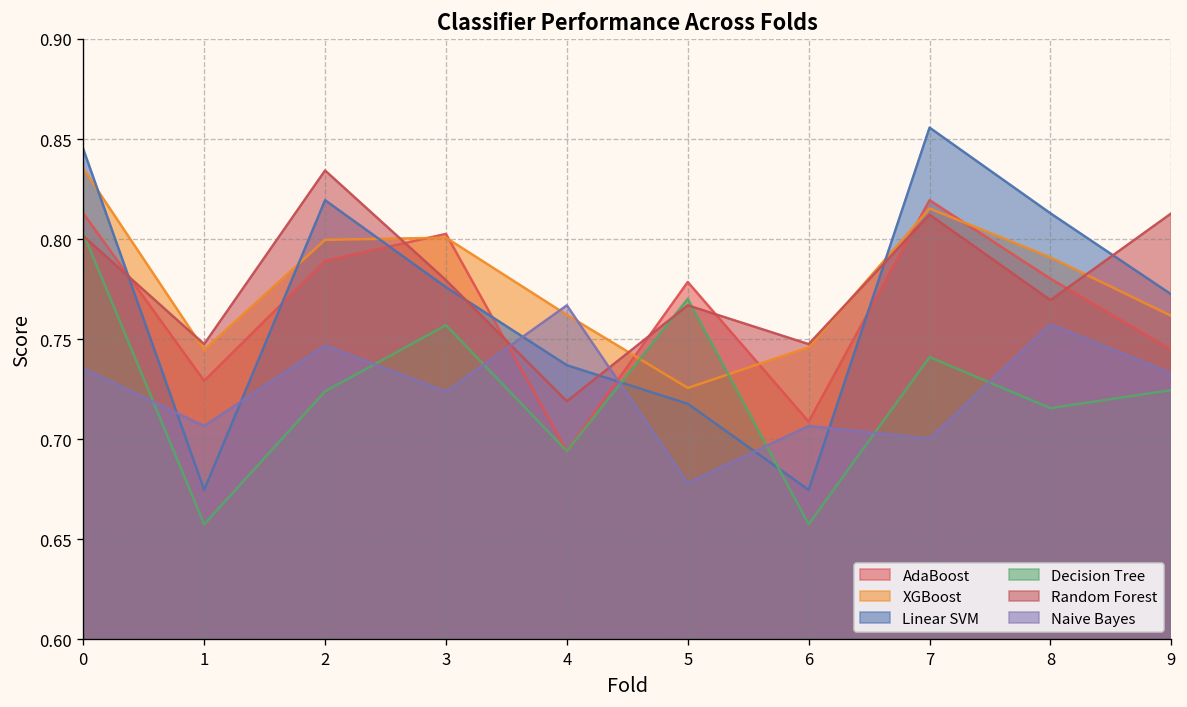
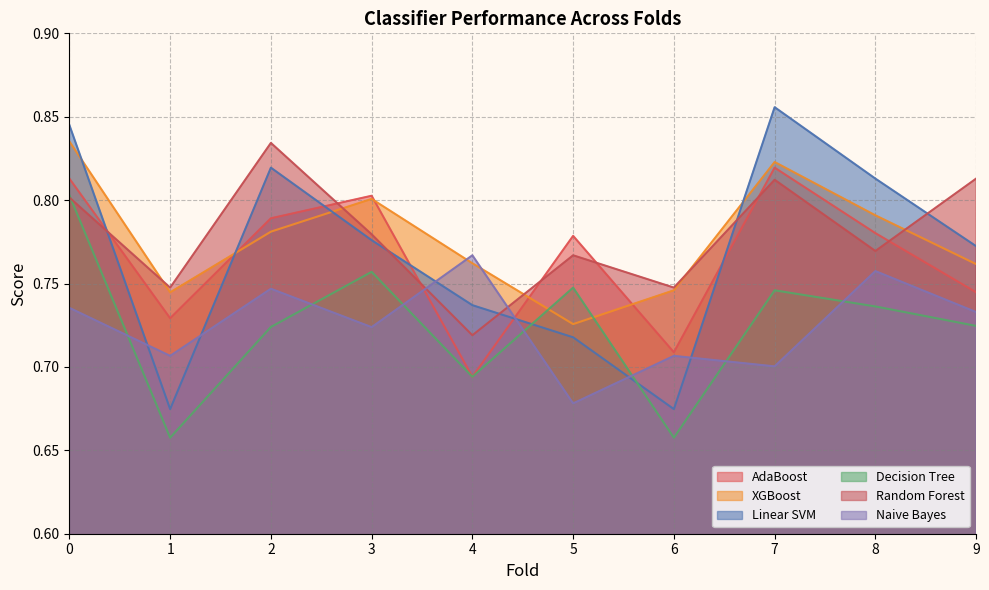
XGBoost, 2: 0.800 -> 0.781
Decision Tree, 5: 0.770 -> 0.748
XGBoost, 7: 0.815 -> 0.823
Decision Tree, 7: 0.741 -> 0.746
Decision Tree, 8: 0.716 -> 0.736
